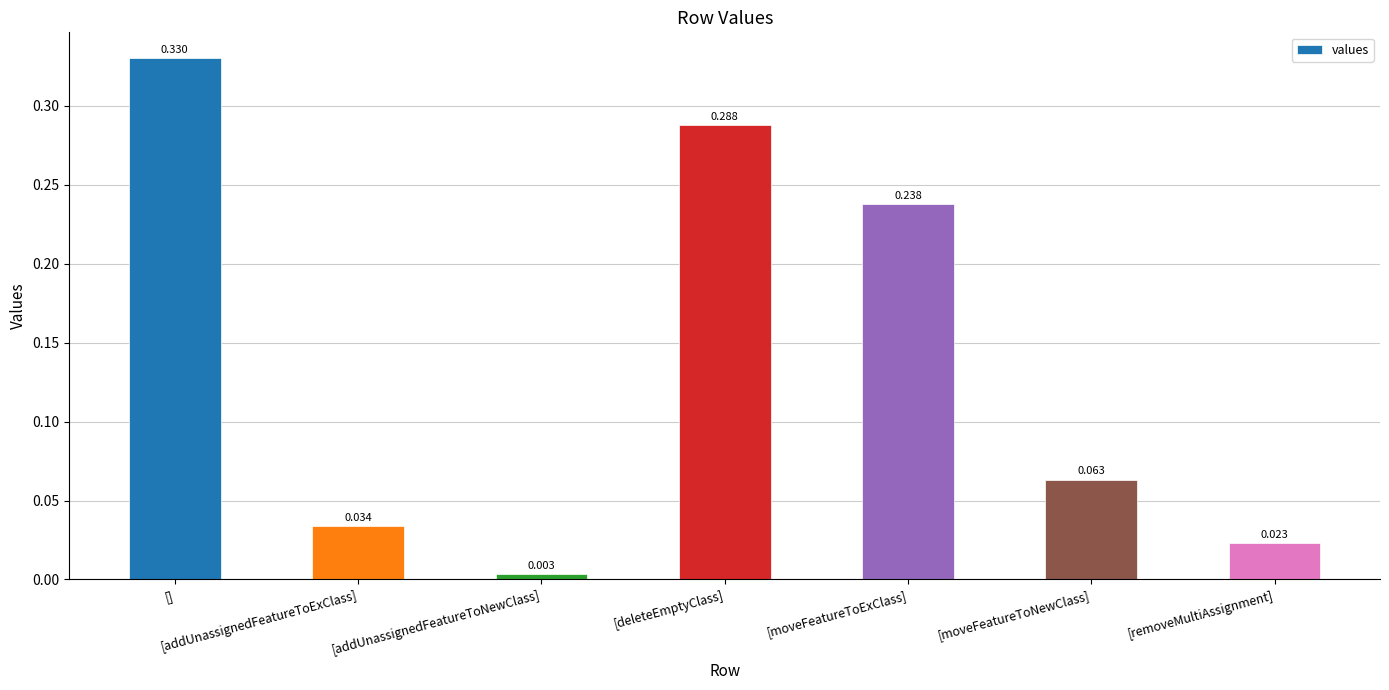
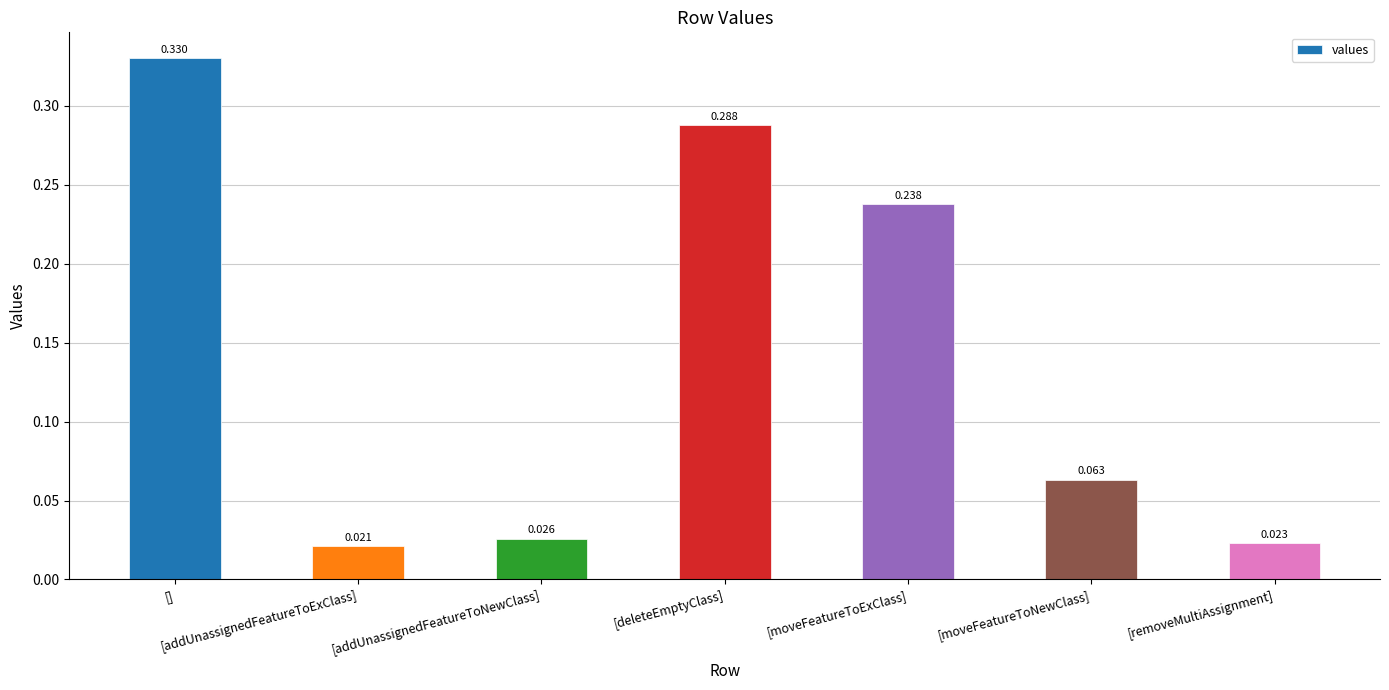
[addUnassignedFeatureToExClass]: 0.034 -> 0.021
[addUnassignedFeatureToNewClass]: 0.003 -> 0.026
